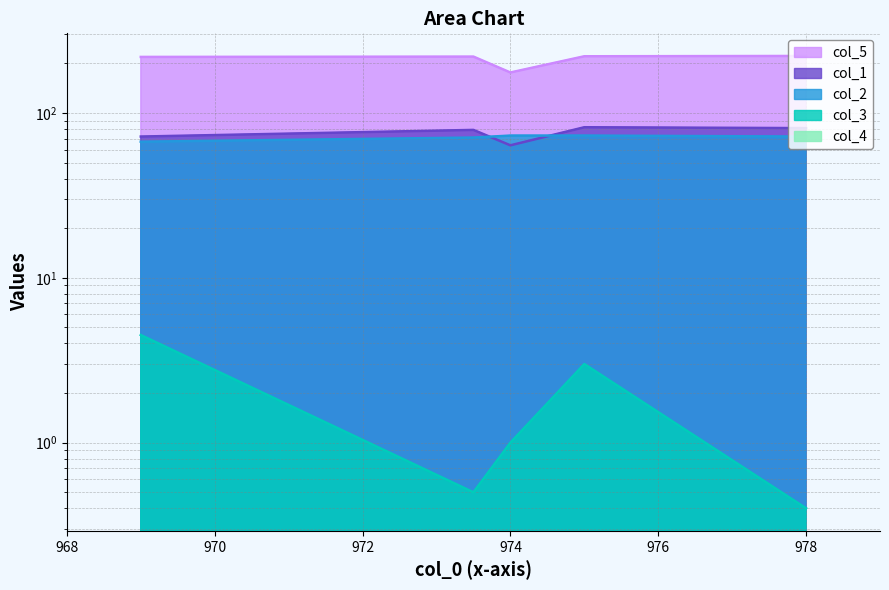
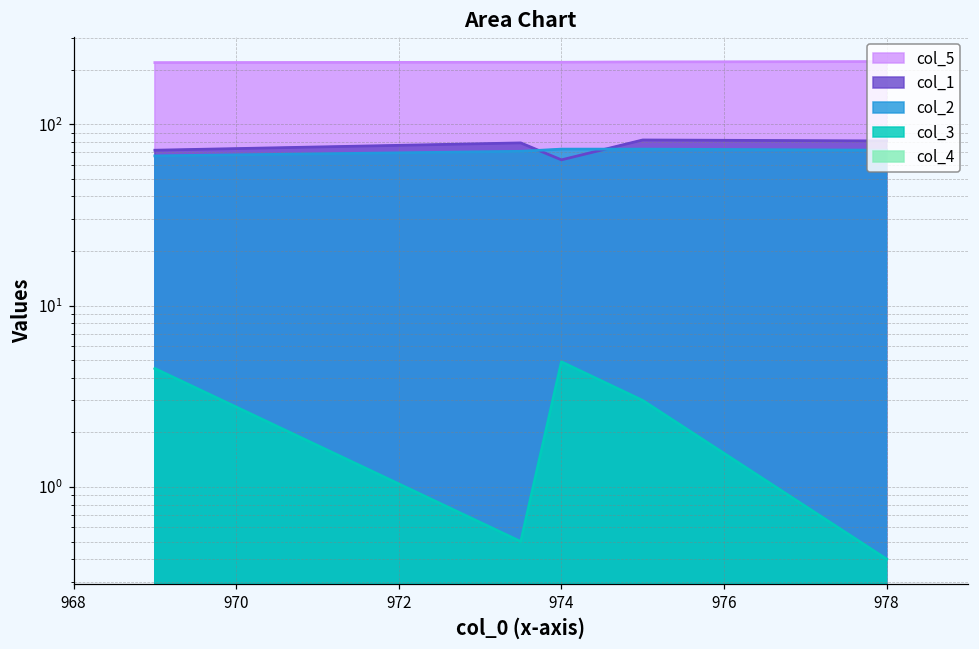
col_5, 974: 180 -> 220
col_3, 974: 1.0 -> 4.9
